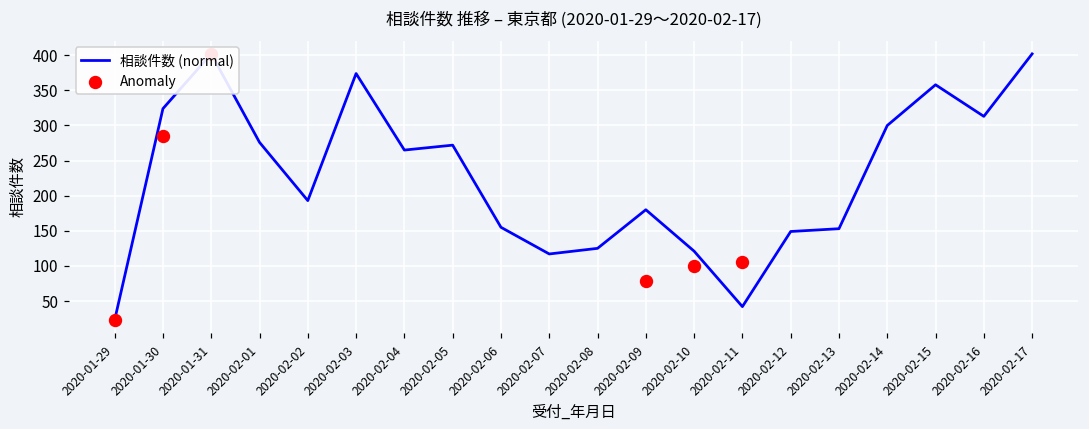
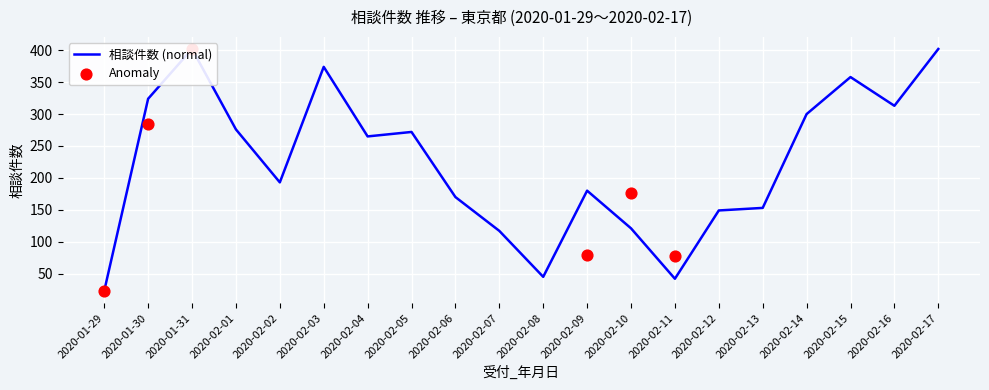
相談件数 (normal), 2020-02-06: 160 -> 170
相談件数 (normal), 2020-02-08: 130 -> 50
Anomaly, 2020-02-10: 100 -> 180
Anomaly, 2020-02-11: 110 -> 80
